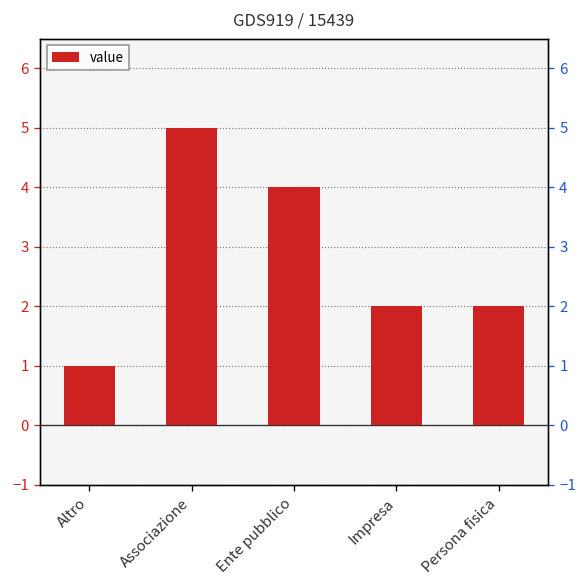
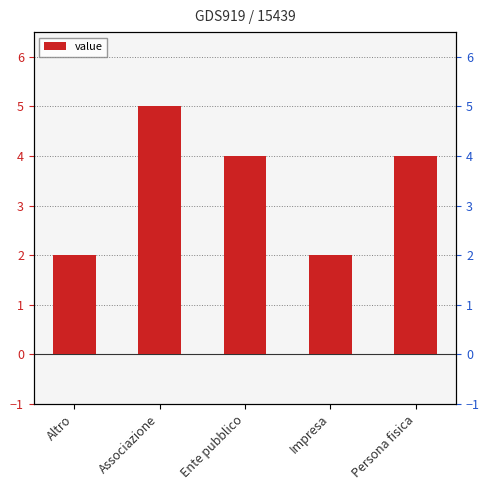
Altro: 1 -> 2
Persona fisica: 2 -> 4
